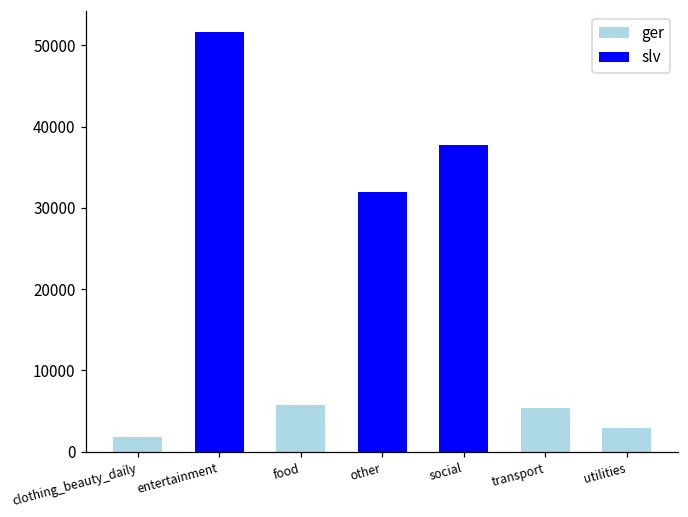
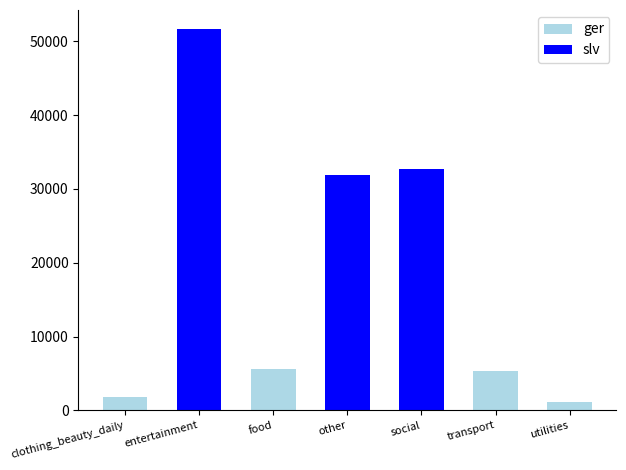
social: 38000 -> 33000
utilities: 3000 -> 1000
